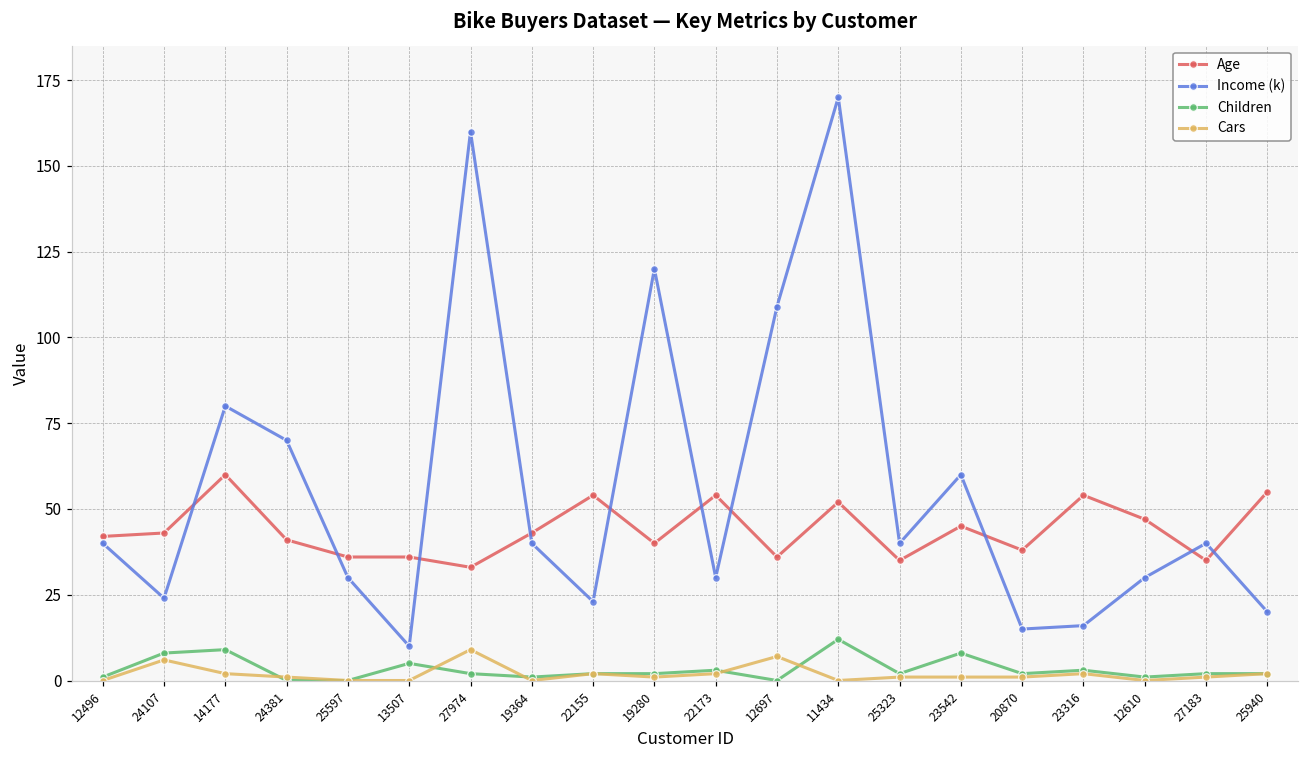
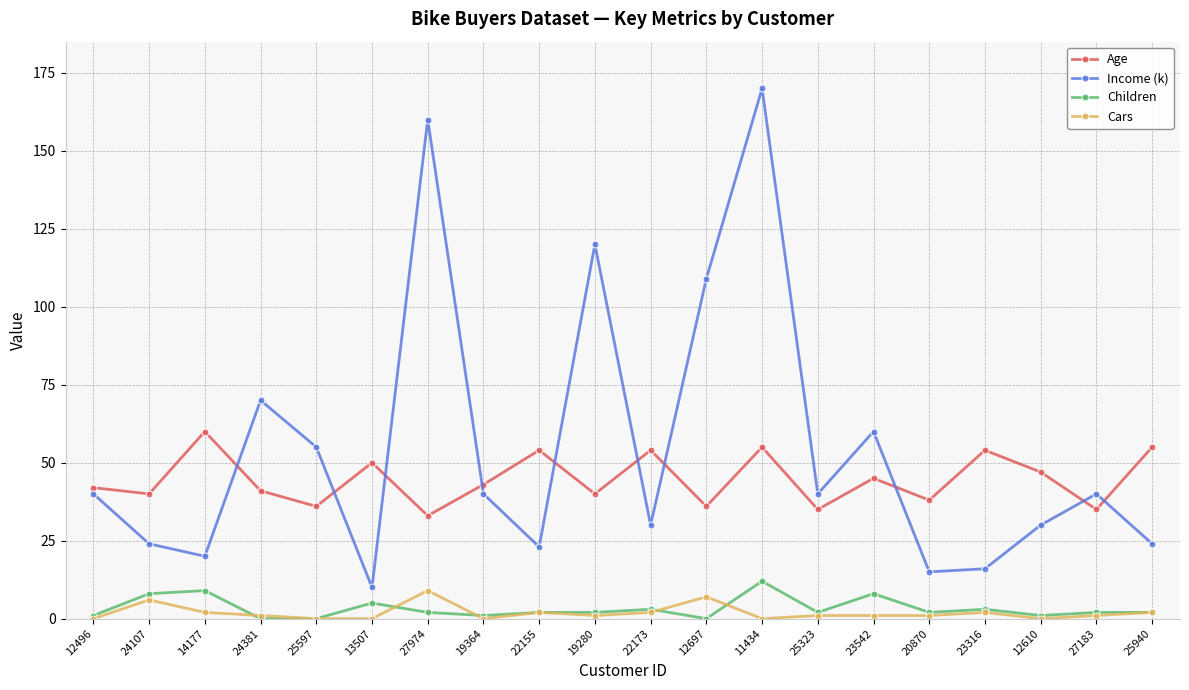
Age, 24107: 43 -> 40
Income (k), 14177: 80 -> 20
Income (k), 25597: 30 -> 55
Age, 13507: 36 -> 50
Age, 11434: 52 -> 55
Income (k), 25940: 20 -> 24
